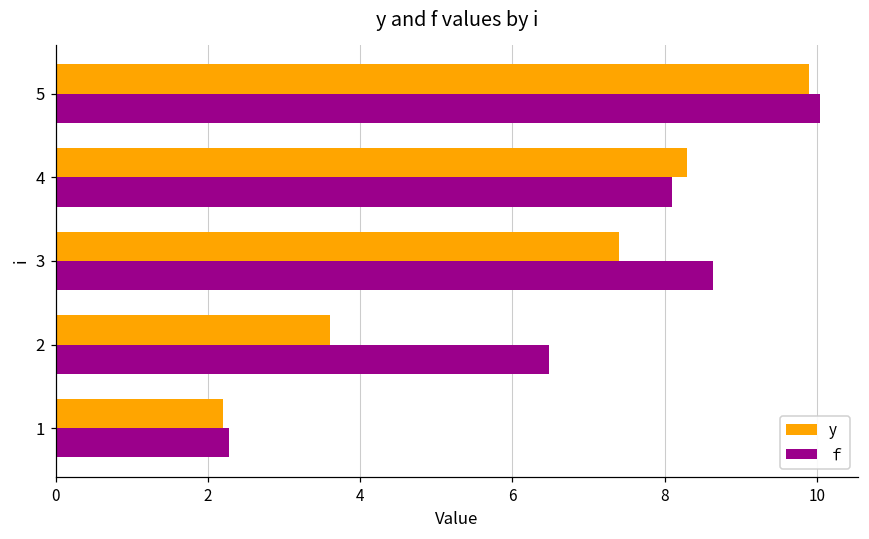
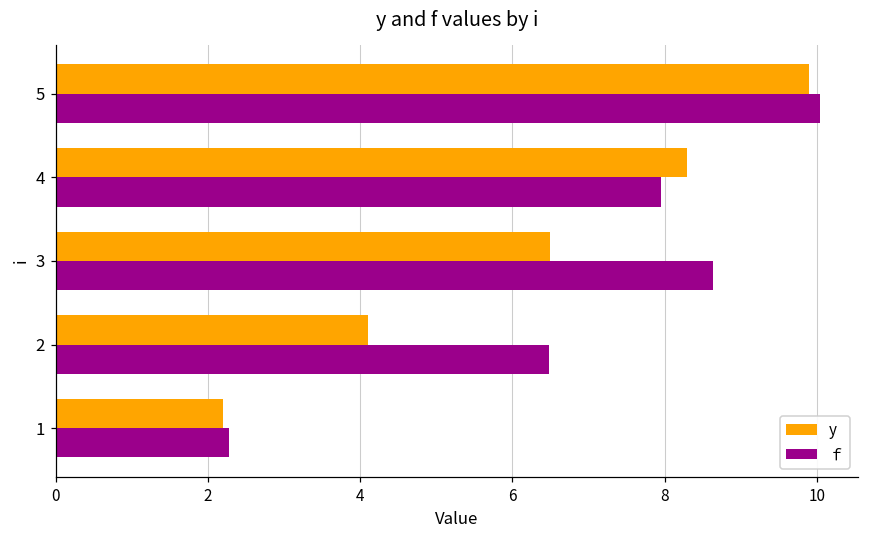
ｆ, 4: 8.1 -> 7.9
y, 3: 7.4 -> 6.5
y, 2: 3.6 -> 4.1
